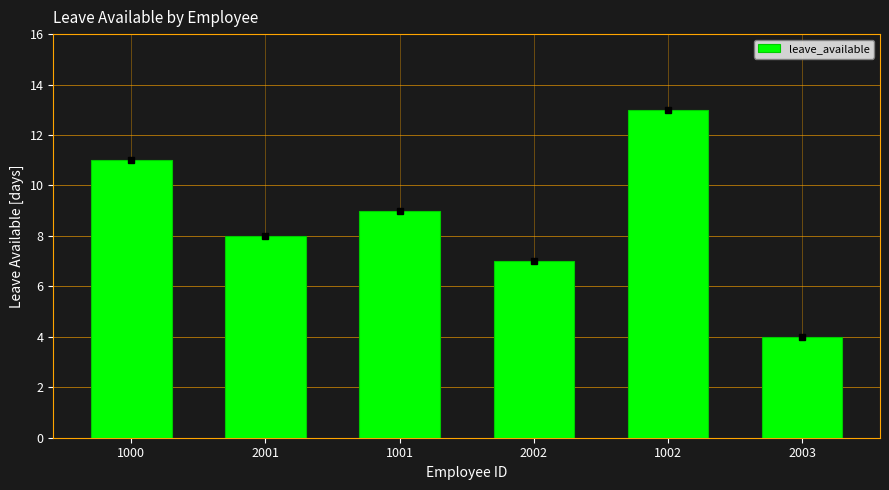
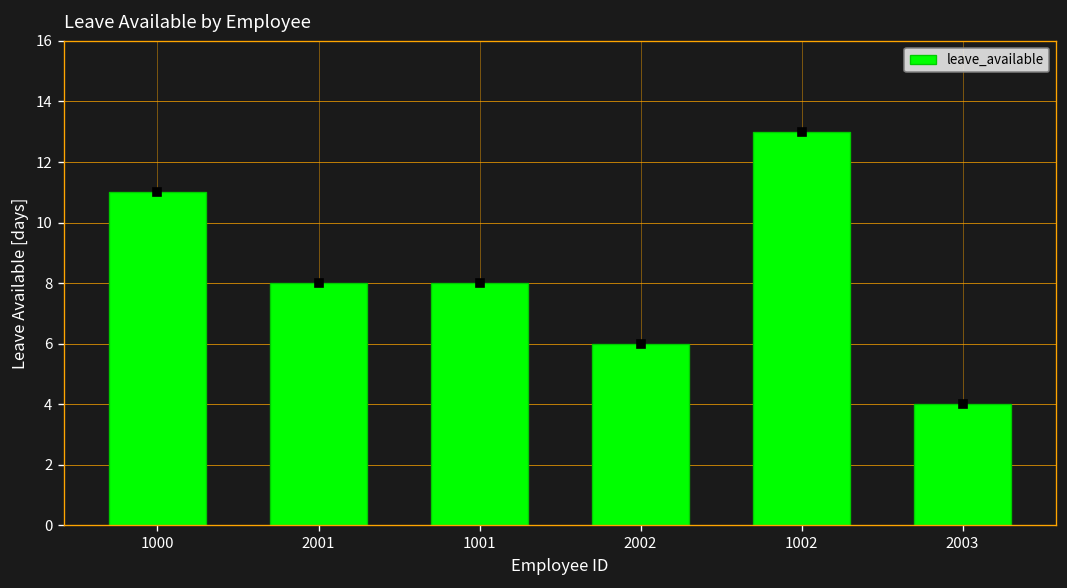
leave_available, 1001: 9 -> 8
leave_available, 2002: 7 -> 6
